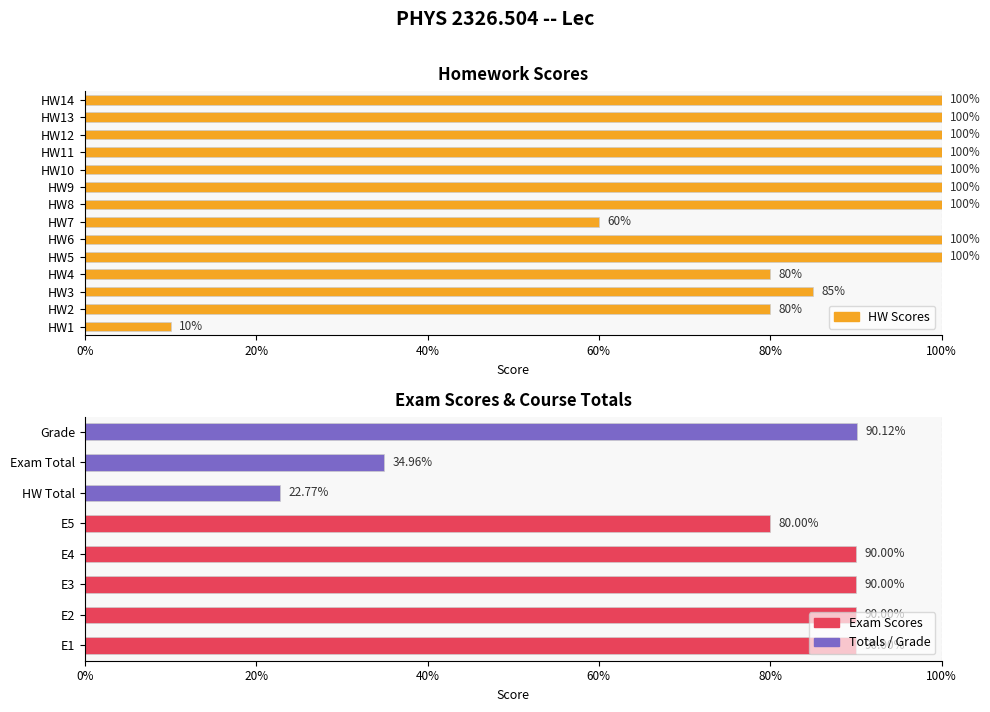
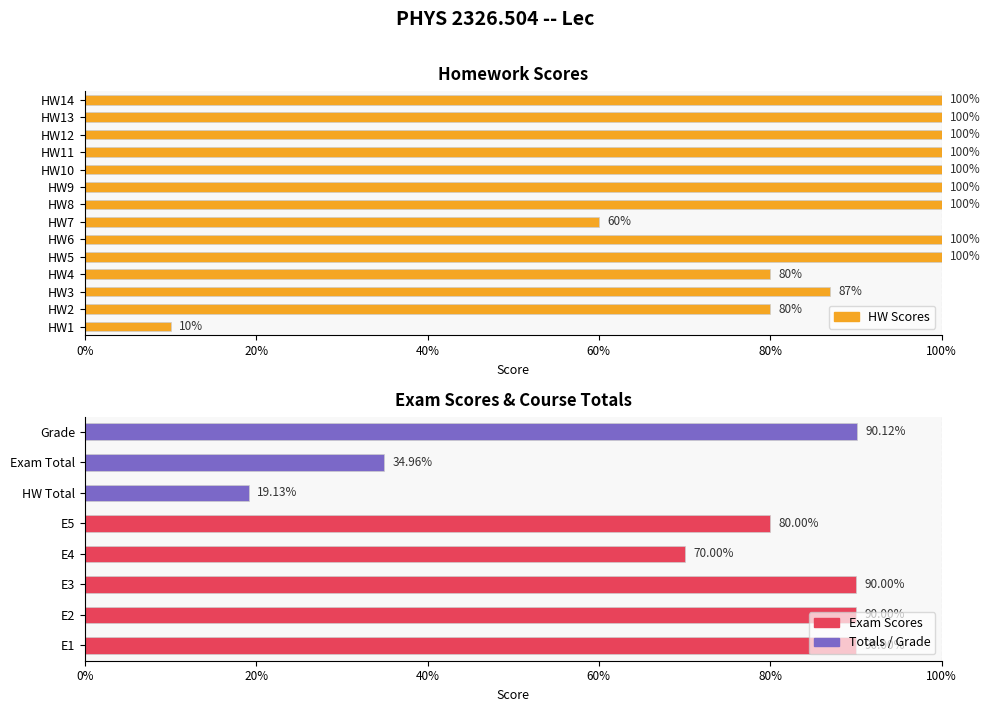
Homework Scores, HW3: 85% -> 87%
Exam Scores & Course Totals, HW Total: 22.77% -> 19.13%
Exam Scores & Course Totals, E4: 90.00% -> 70.00%
